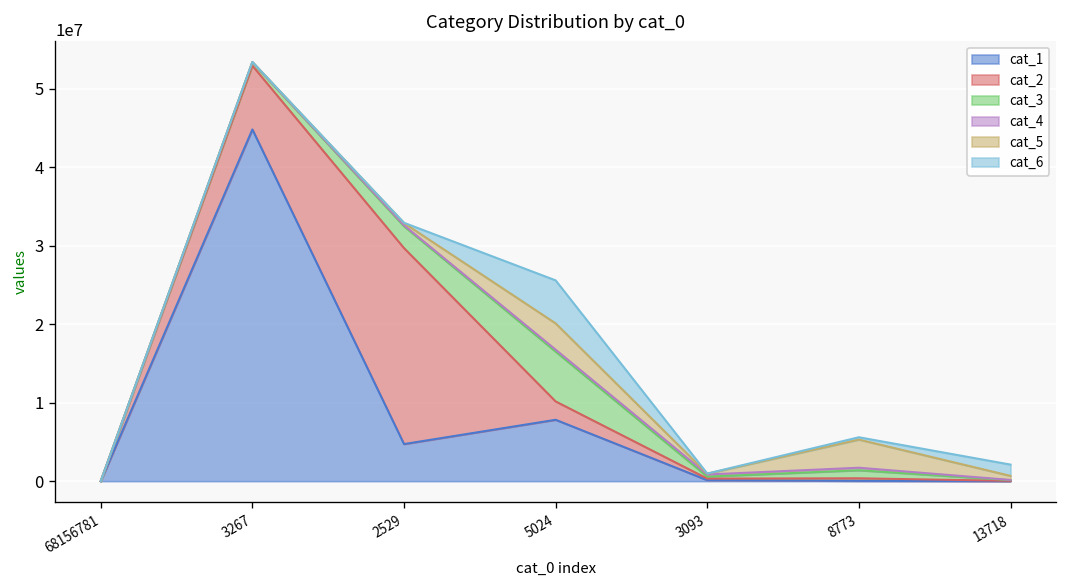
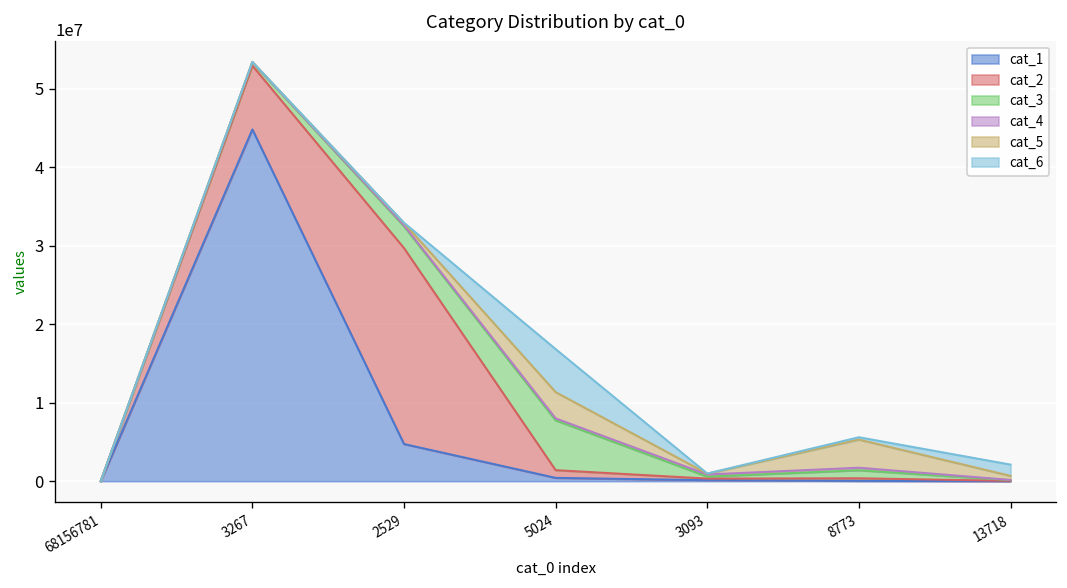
cat_1, 5024: 8000000 -> 0
cat_2, 5024: 2000000 -> 1000000
